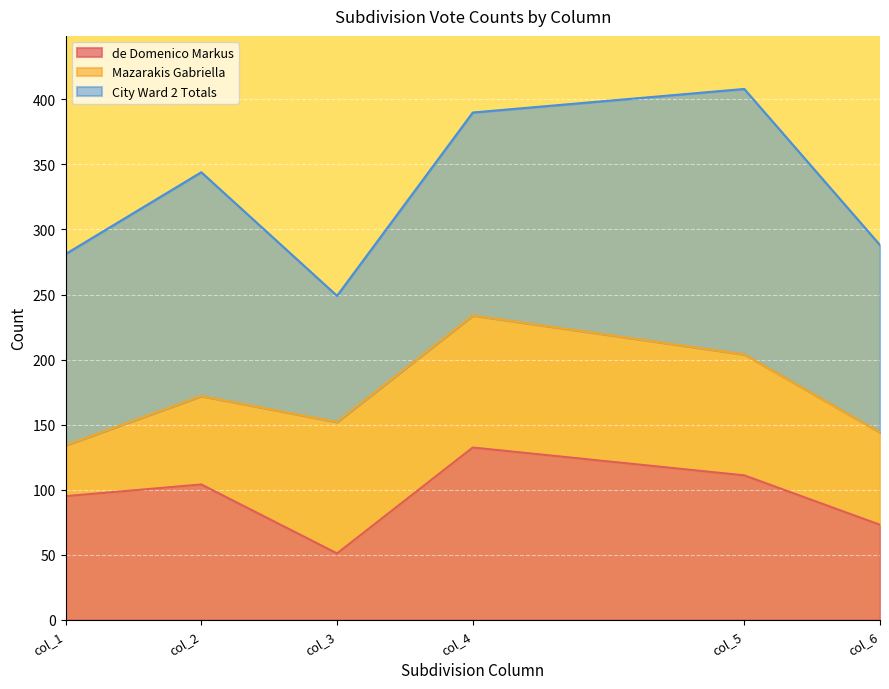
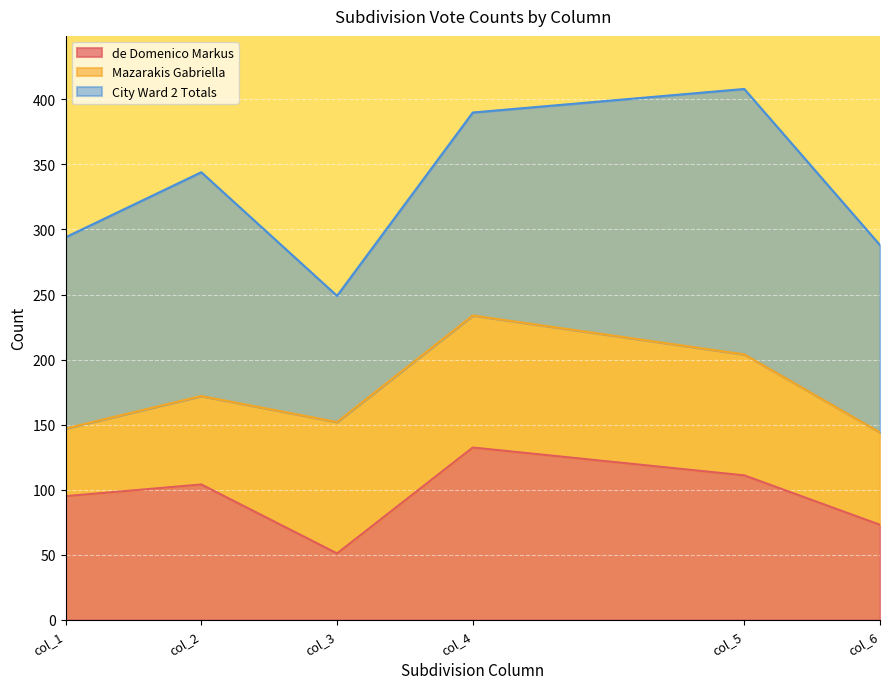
Mazarakis Gabriella, col_1: 39 -> 52
